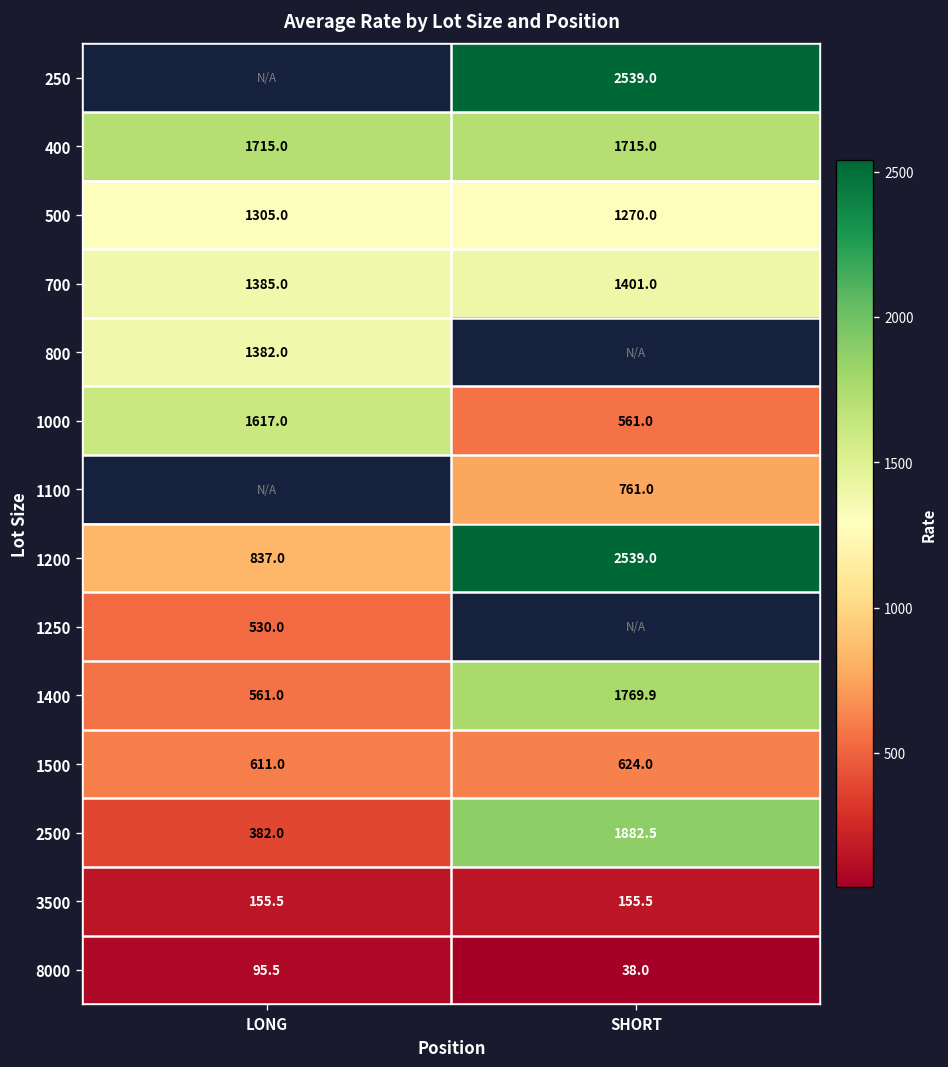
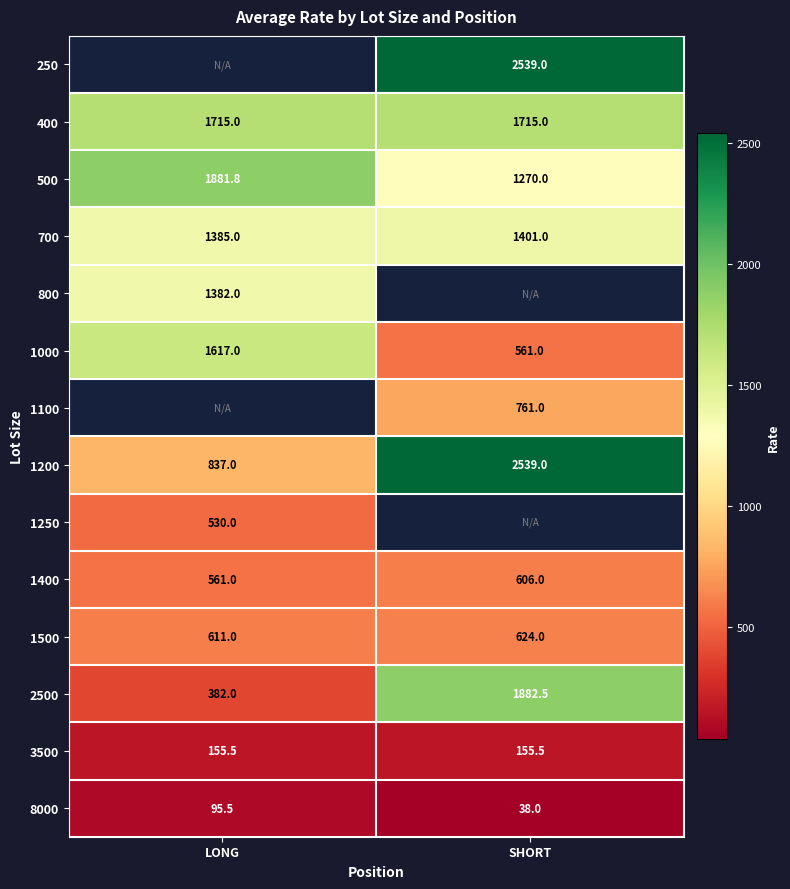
500, LONG: 1305.0 -> 1881.8
1400, SHORT: 1769.9 -> 606.0
